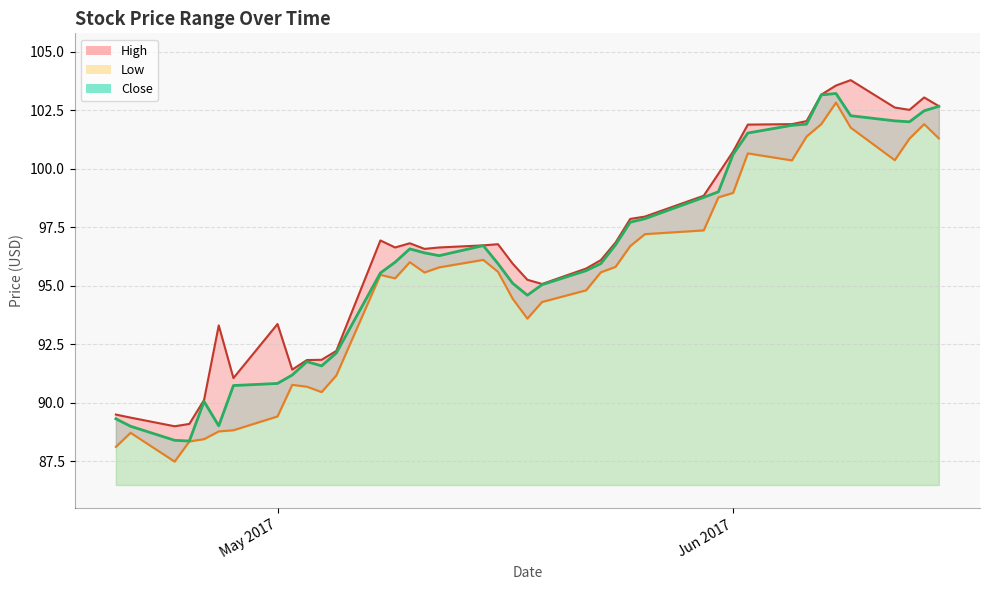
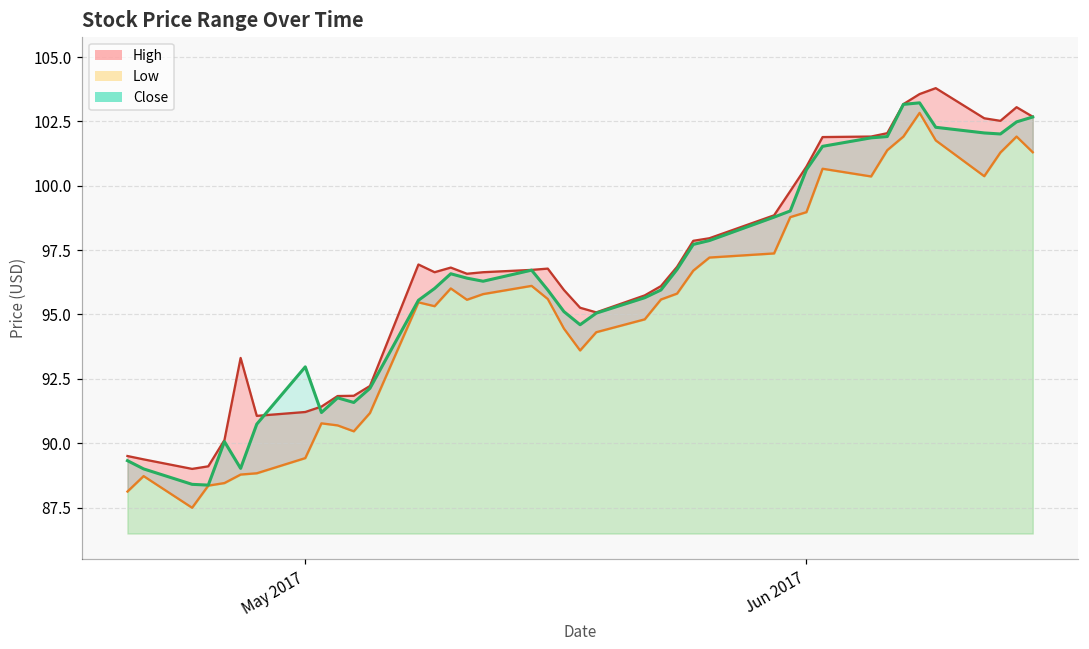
High, May 2017: 93.4 -> 91.2
Close, May 2017: 90.8 -> 93.0
